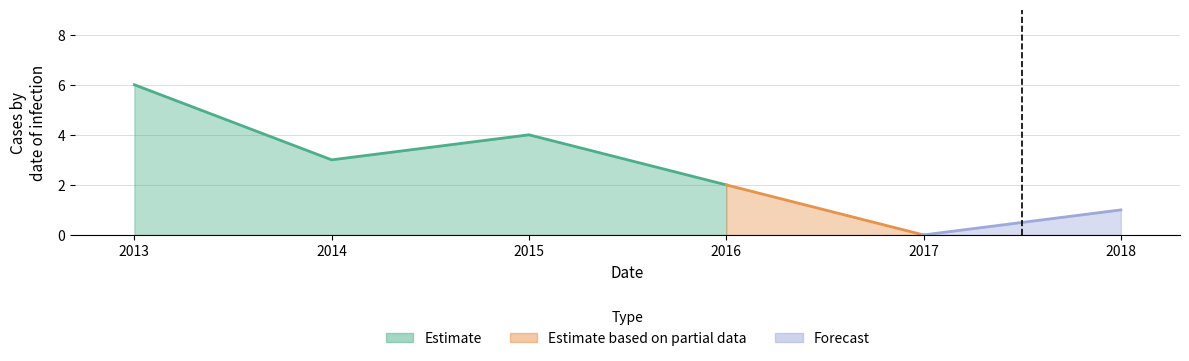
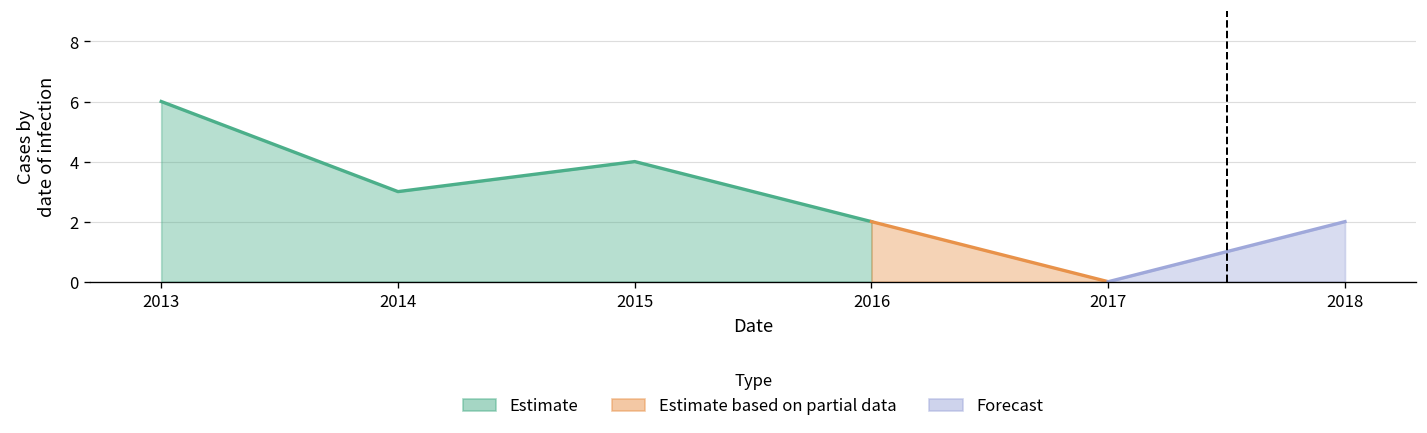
Forecast, 2018: 1 -> 2
